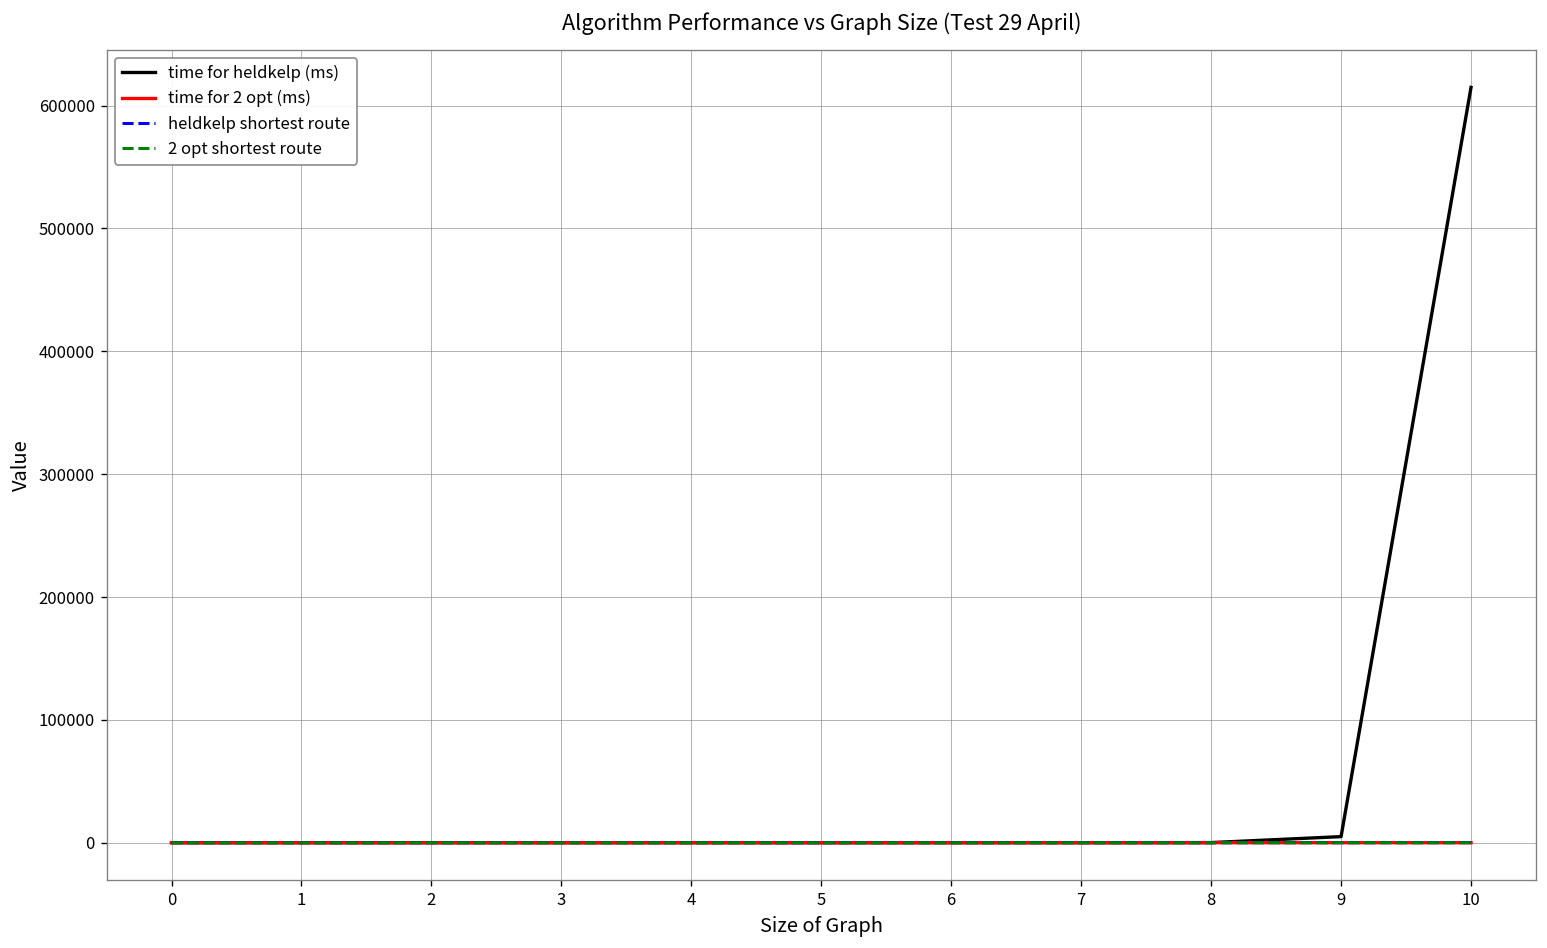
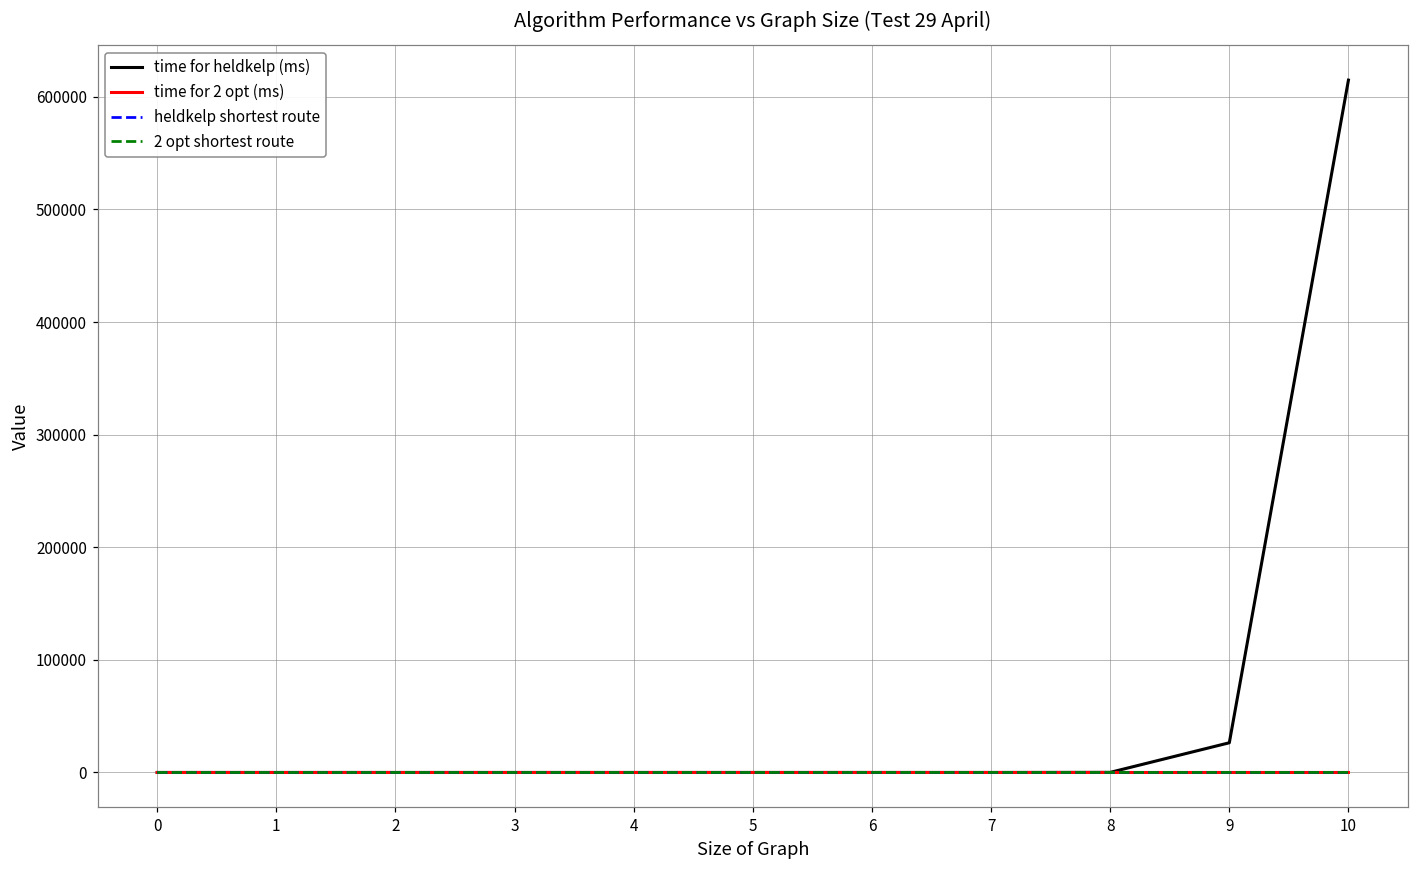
time for heldkelp (ms), 9: 5000 -> 26000
